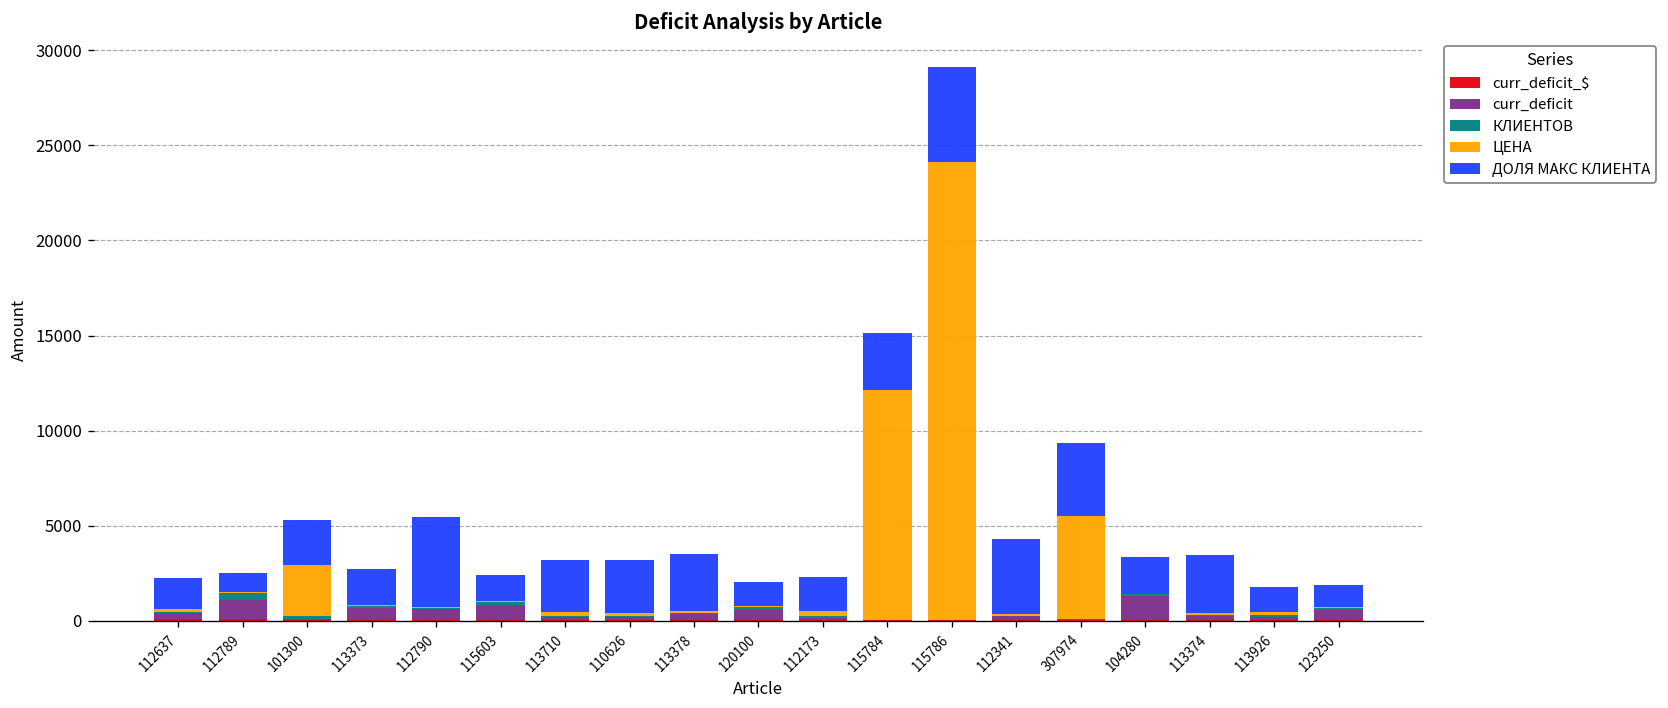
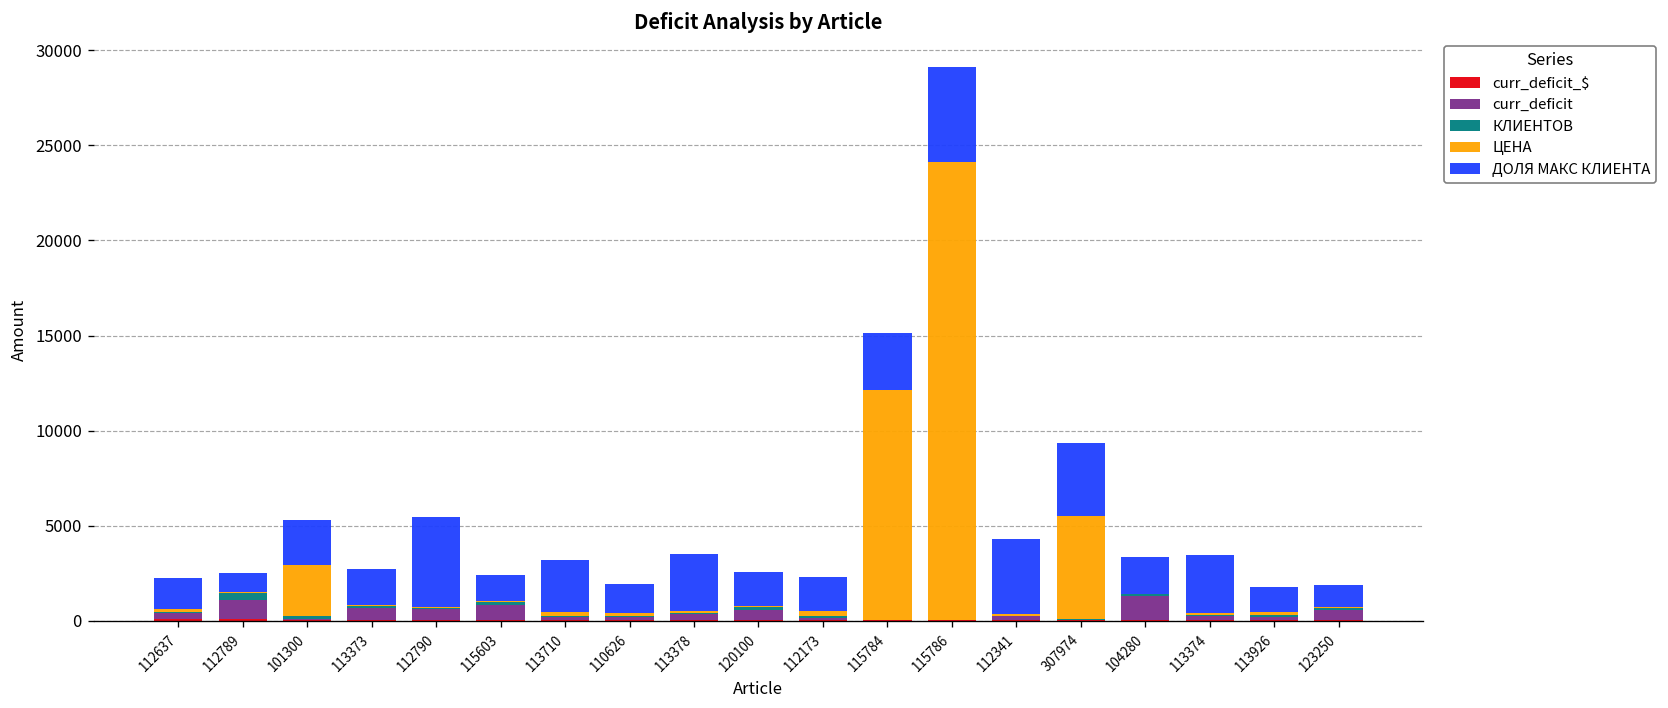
ДОЛЯ МАКС КЛИЕНТА, 110626: 2800 -> 1500
ДОЛЯ МАКС КЛИЕНТА, 120100: 1300 -> 1800
